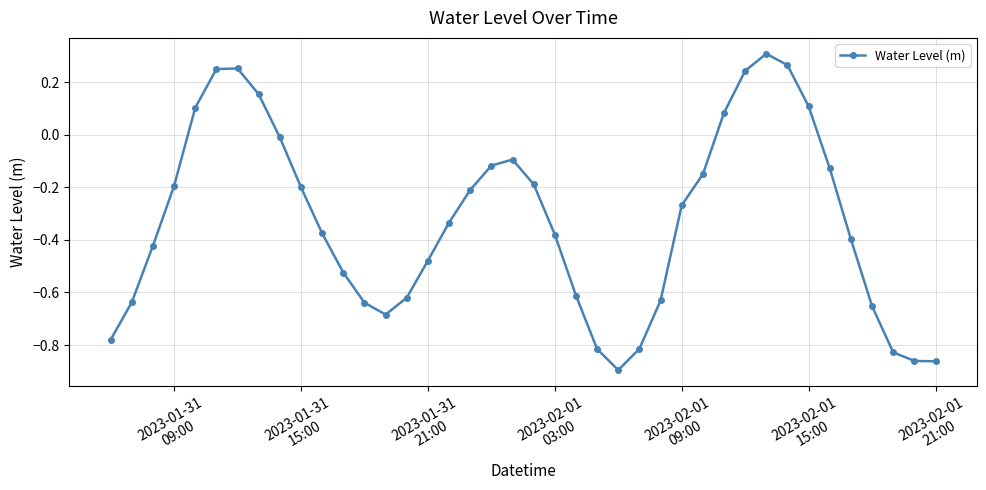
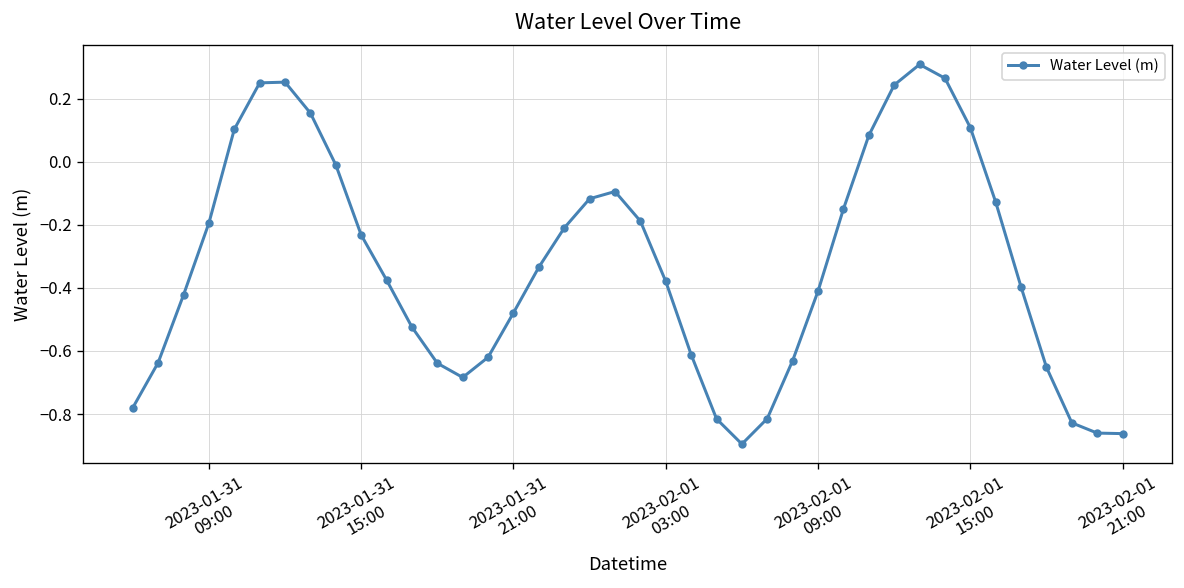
2023-01-31 15:00: -0.20 -> -0.23
2023-02-01 09:00: -0.27 -> -0.41
